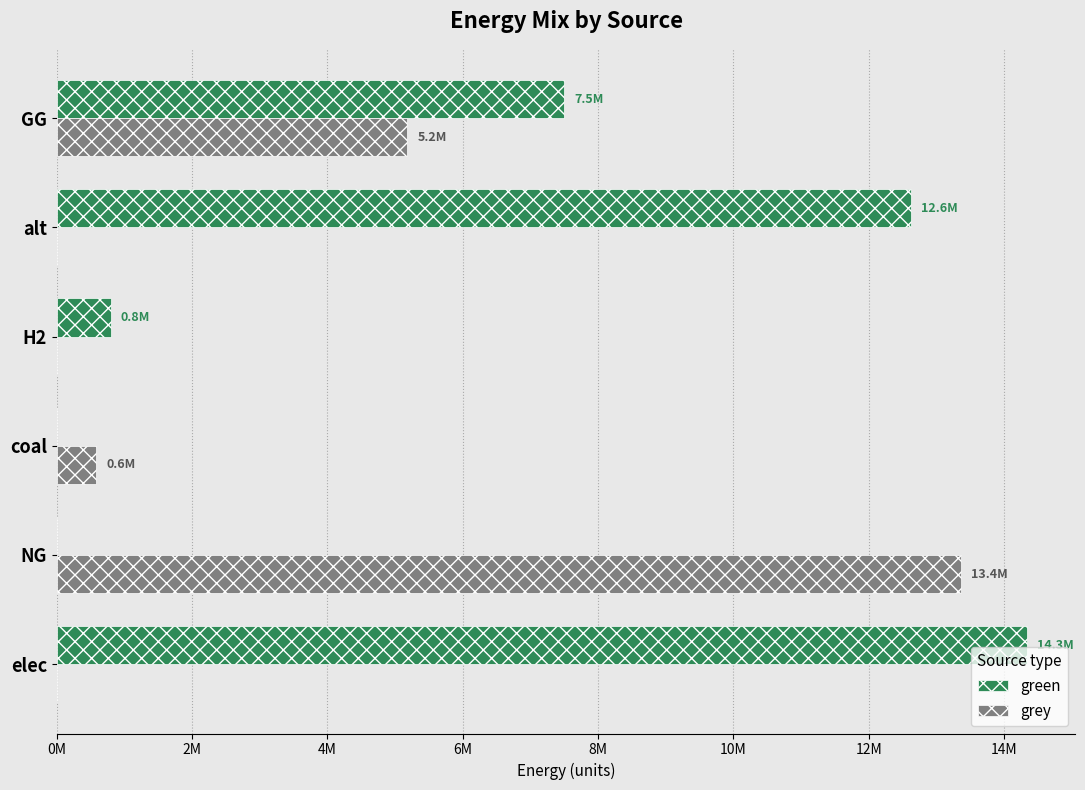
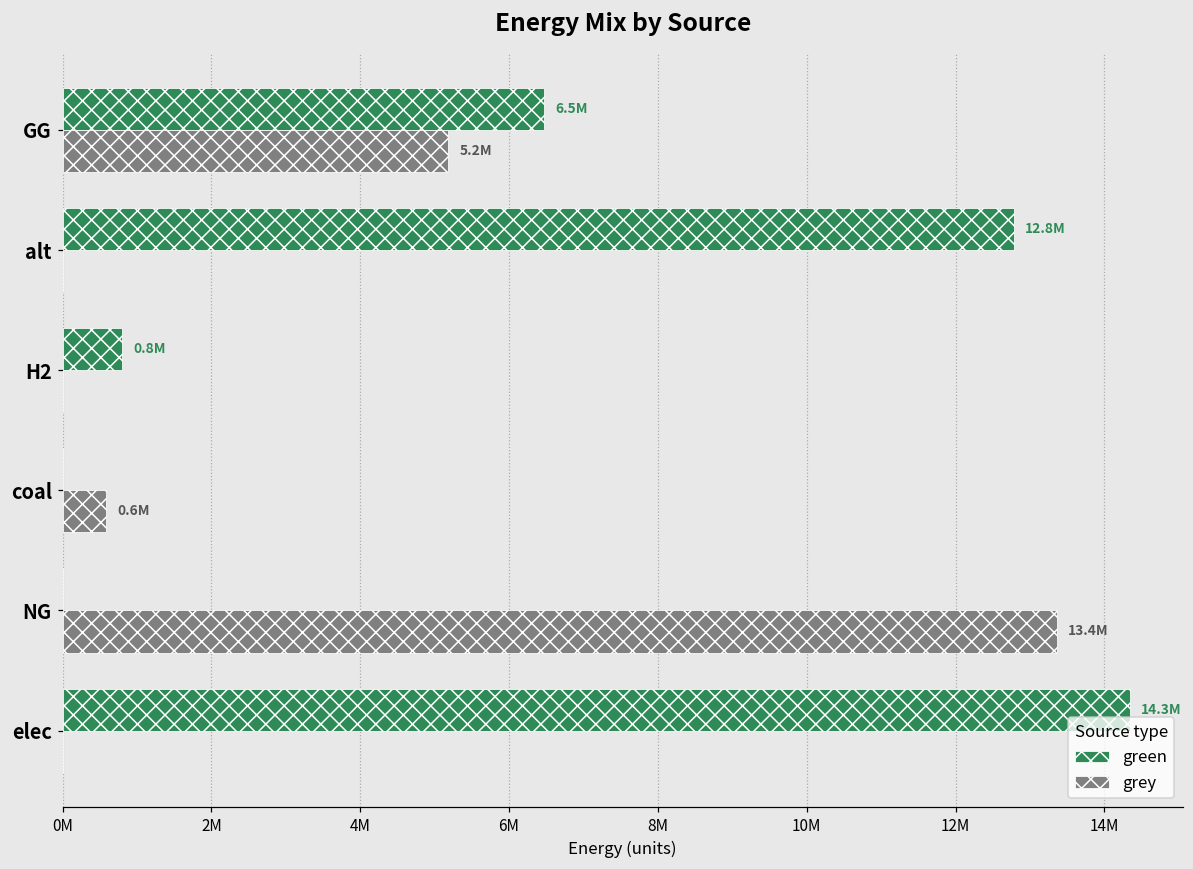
green, GG: 7.5M -> 6.5M
green, alt: 12.6M -> 12.8M
